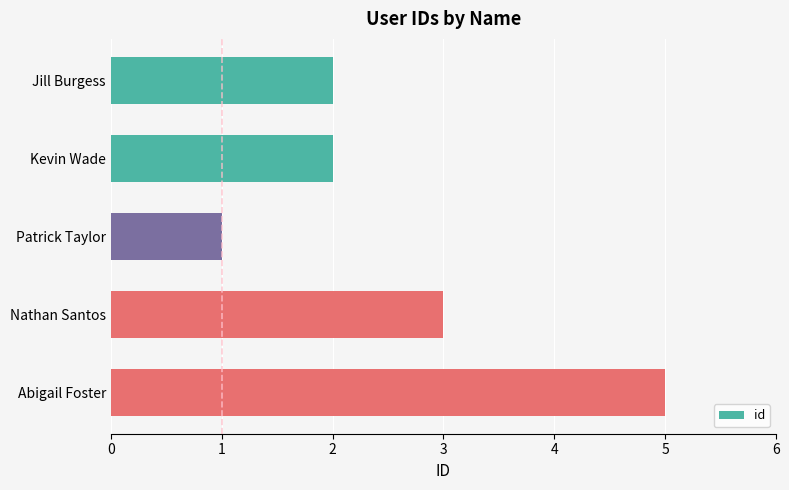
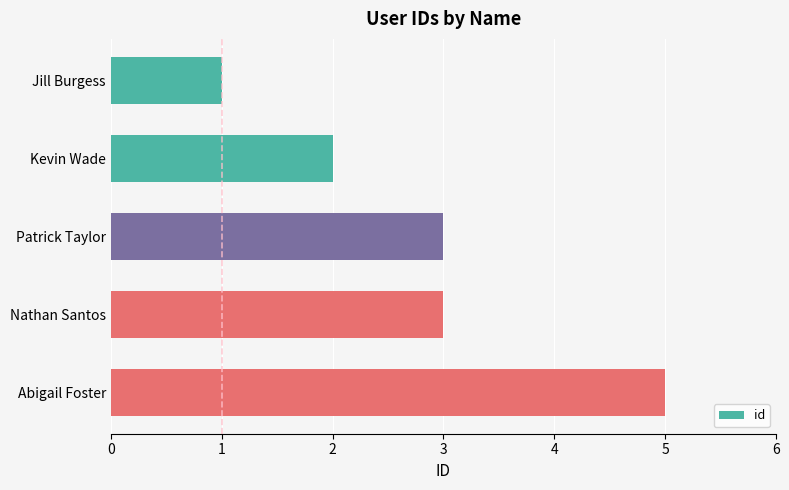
Jill Burgess: 2 -> 1
Patrick Taylor: 1 -> 3
